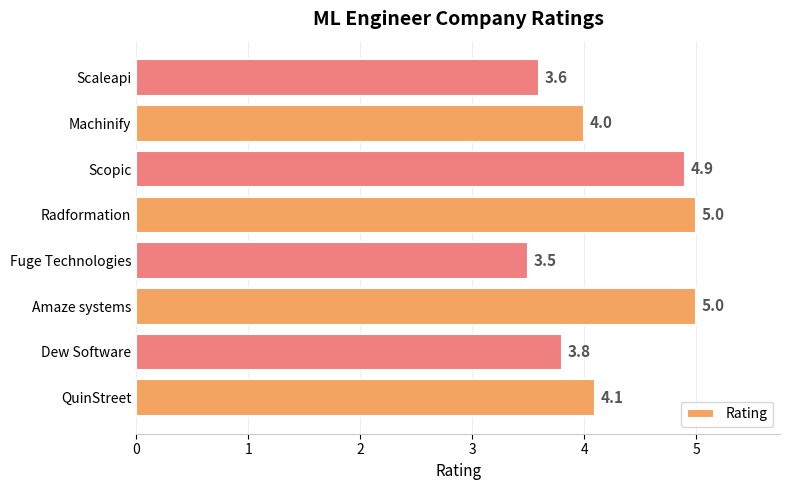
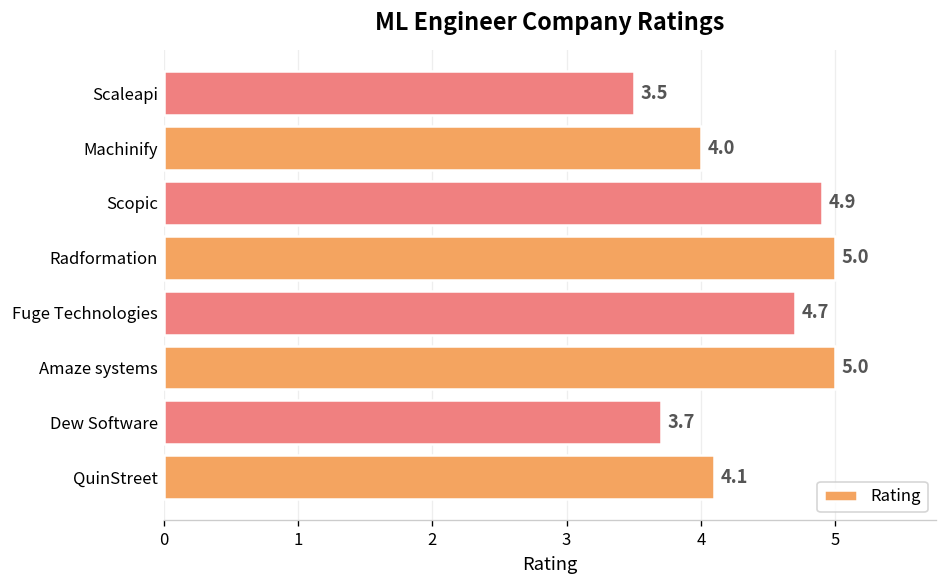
Scaleapi: 3.6 -> 3.5
Fuge Technologies: 3.5 -> 4.7
Dew Software: 3.8 -> 3.7
